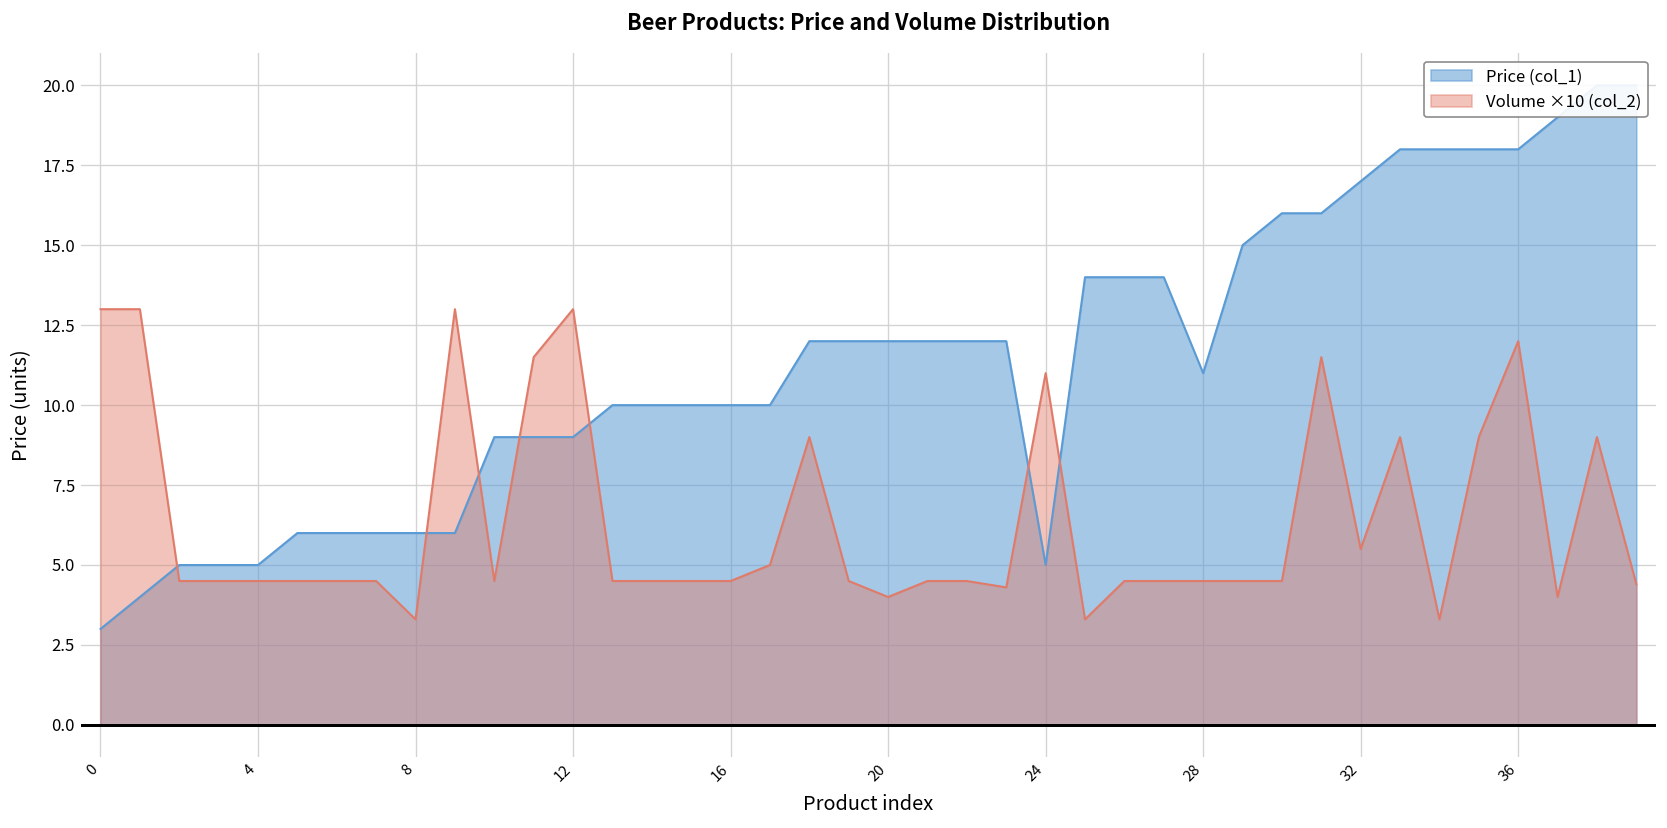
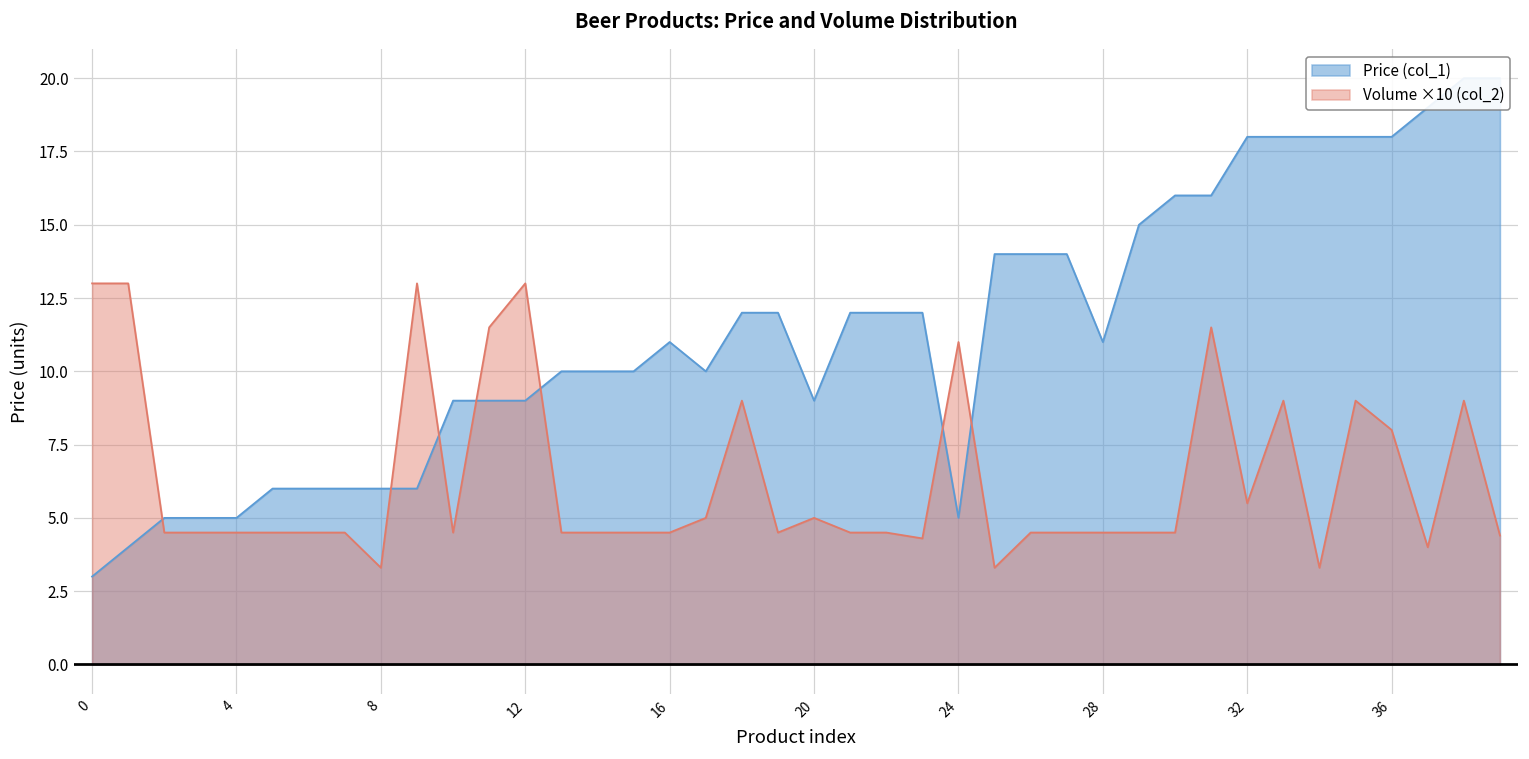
Price (col_1), 16: 10 -> 11
Price (col_1), 20: 12 -> 9
Volume ×10 (col_2), 20: 4.0 -> 5.0
Price (col_1), 32: 17 -> 18
Volume ×10 (col_2), 36: 12.0 -> 8.0
